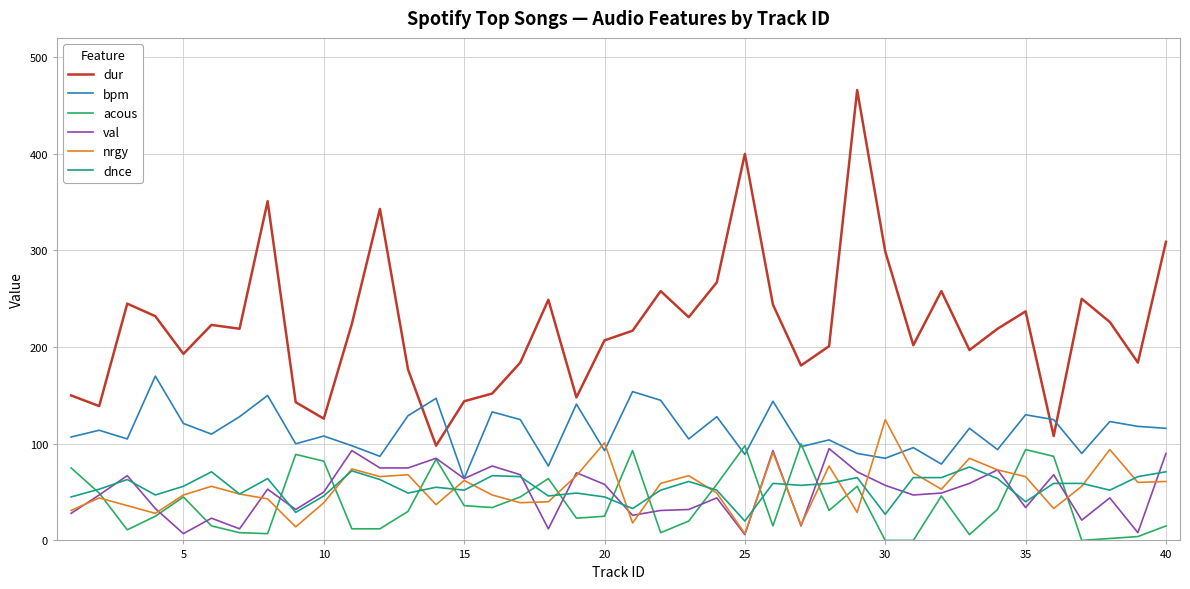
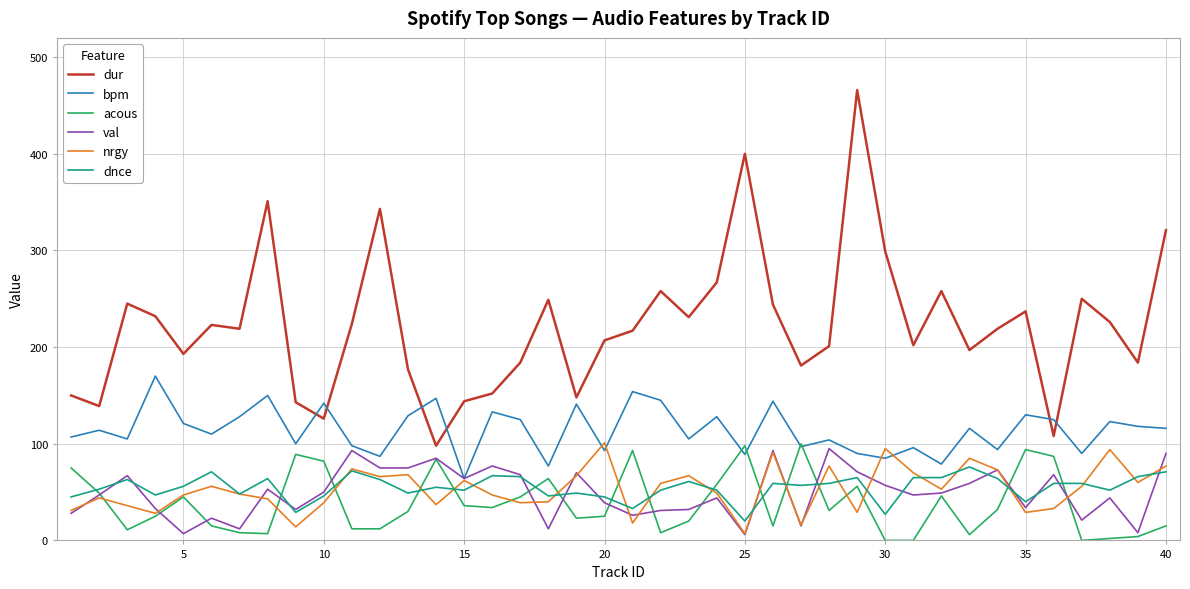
bpm, 10: 110 -> 140
val, 20: 60 -> 40
nrgy, 30: 130 -> 100
nrgy, 35: 70 -> 30
dur, 40: 310 -> 320
nrgy, 40: 60 -> 80
